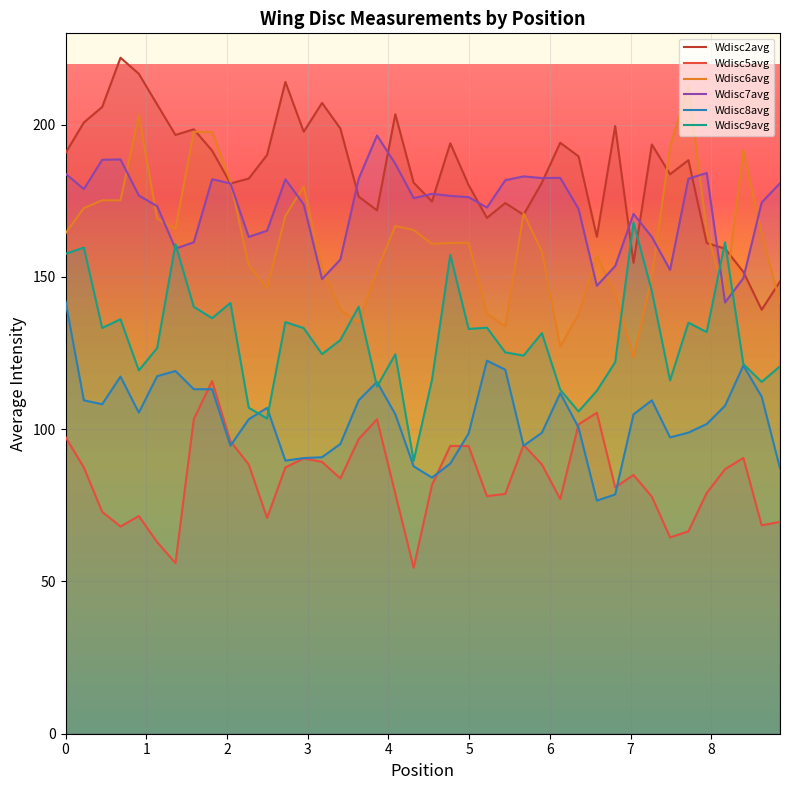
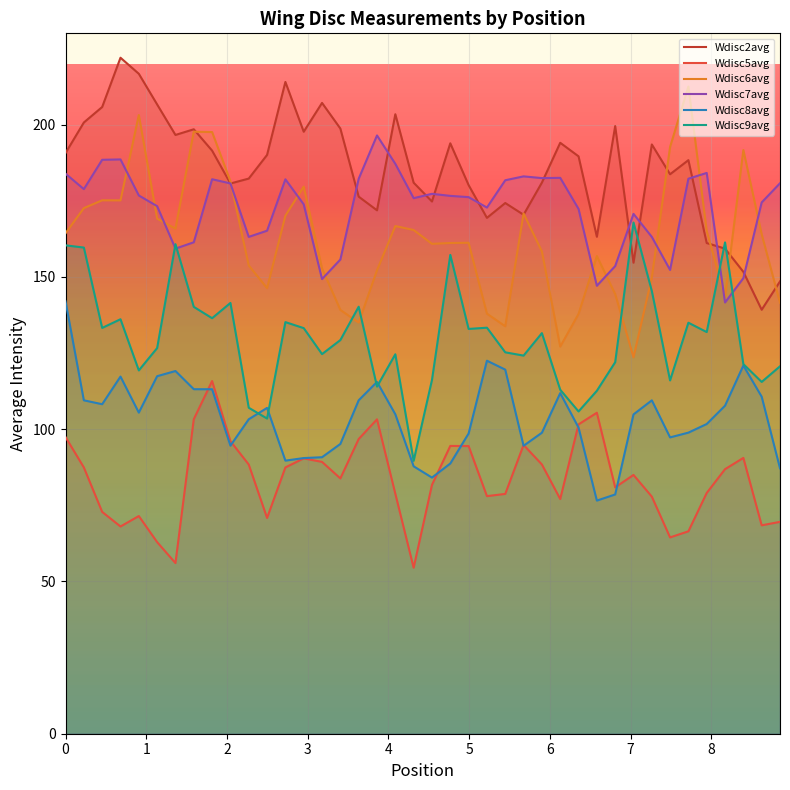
Wdisc9avg, 0: 158 -> 160
